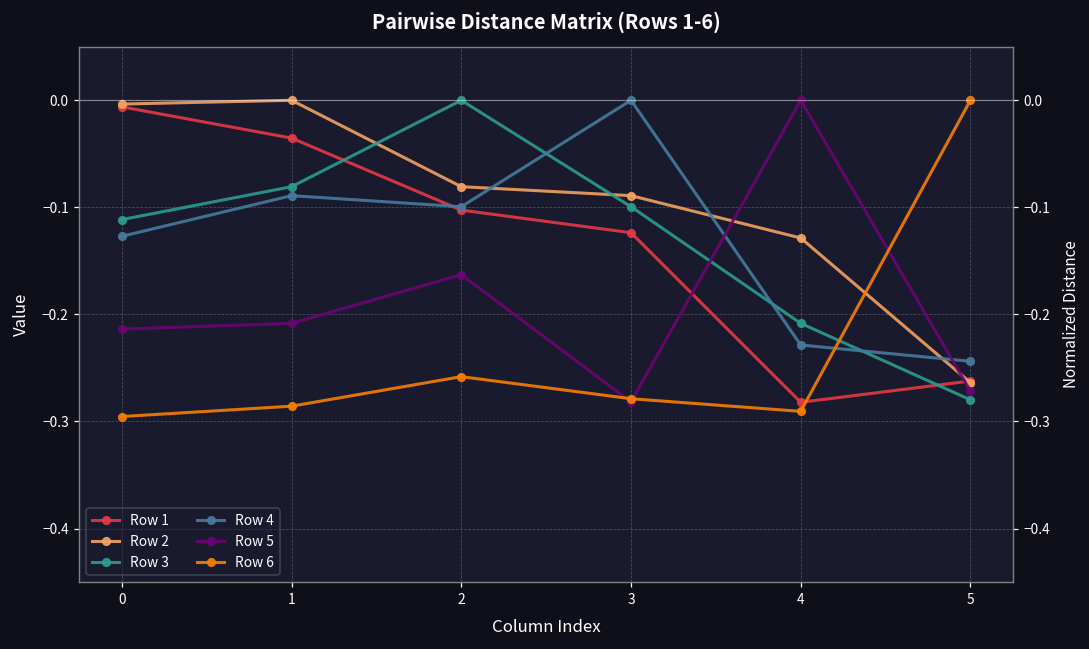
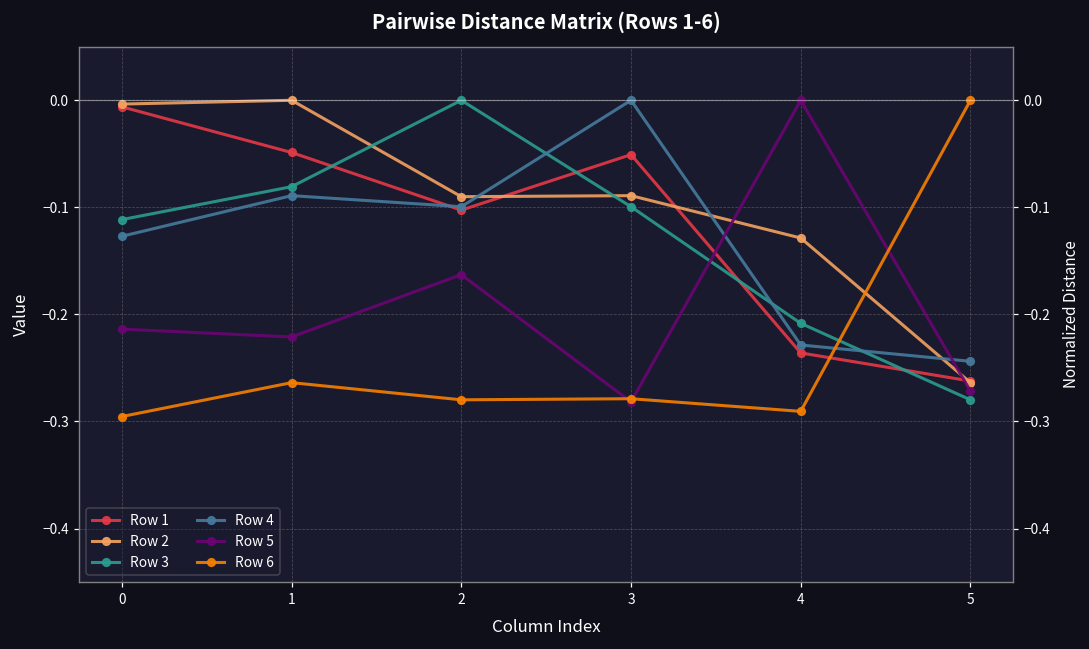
Row 1, 1: -0.04 -> -0.05
Row 5, 1: -0.21 -> -0.22
Row 6, 1: -0.29 -> -0.26
Row 2, 2: -0.08 -> -0.09
Row 6, 2: -0.26 -> -0.28
Row 1, 3: -0.12 -> -0.05
Row 1, 4: -0.28 -> -0.24
